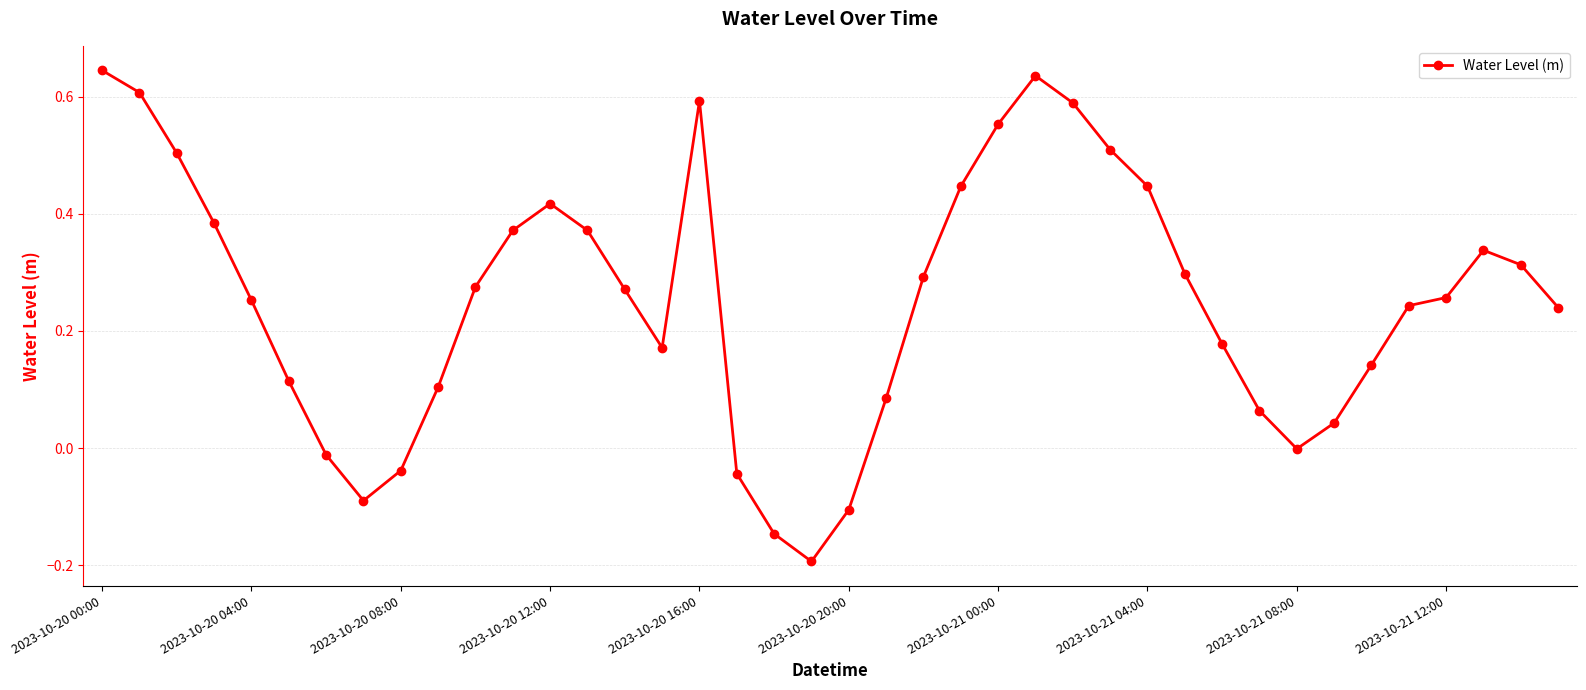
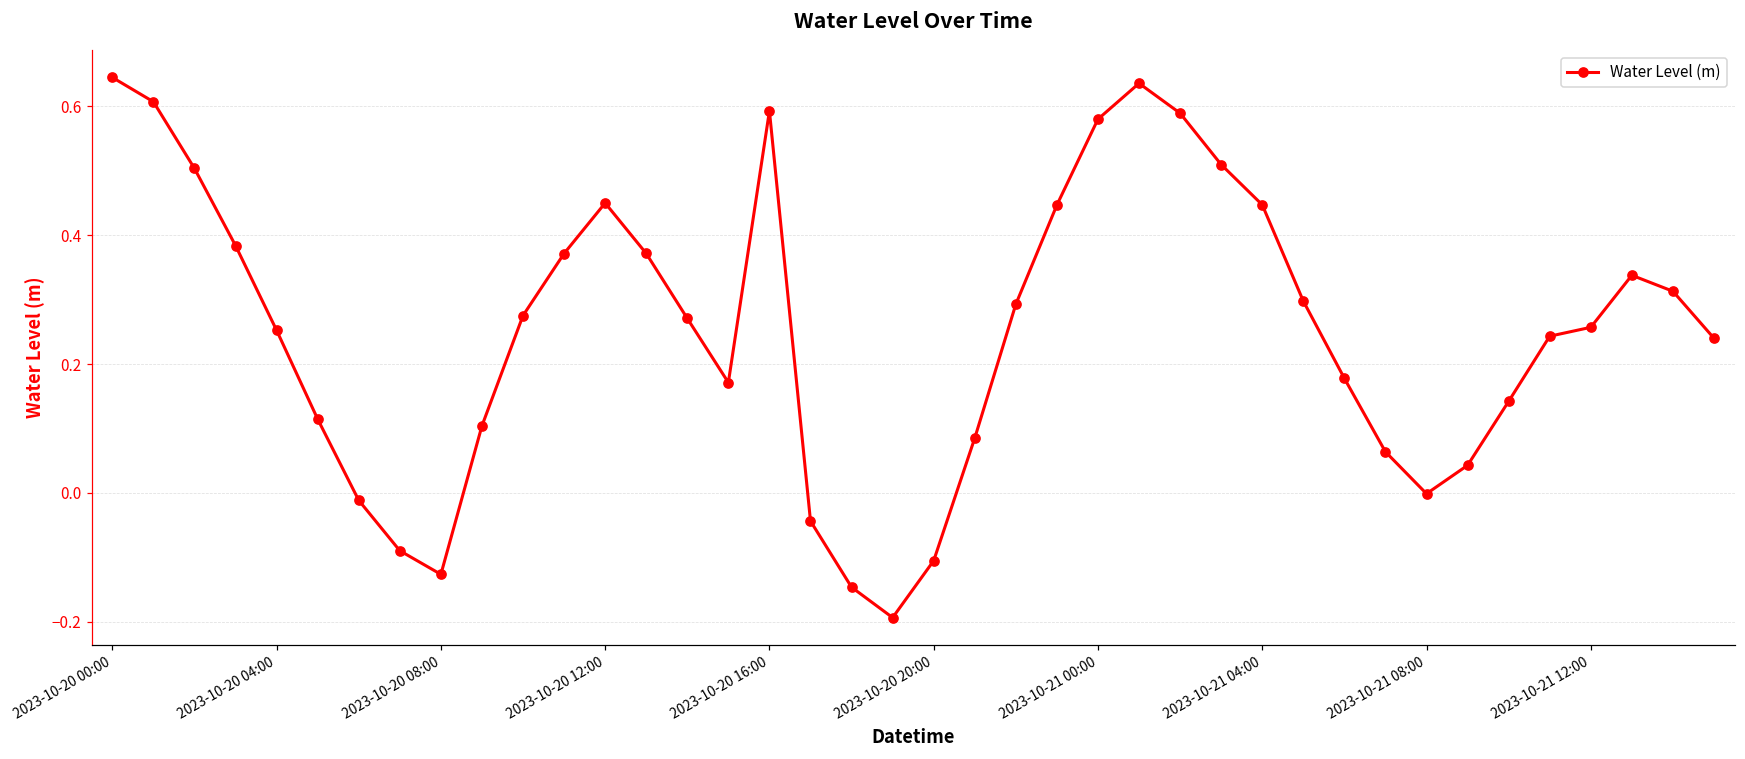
2023-10-20 08:00: -0.04 -> -0.13
2023-10-20 12:00: 0.42 -> 0.45
2023-10-21 00:00: 0.55 -> 0.58
